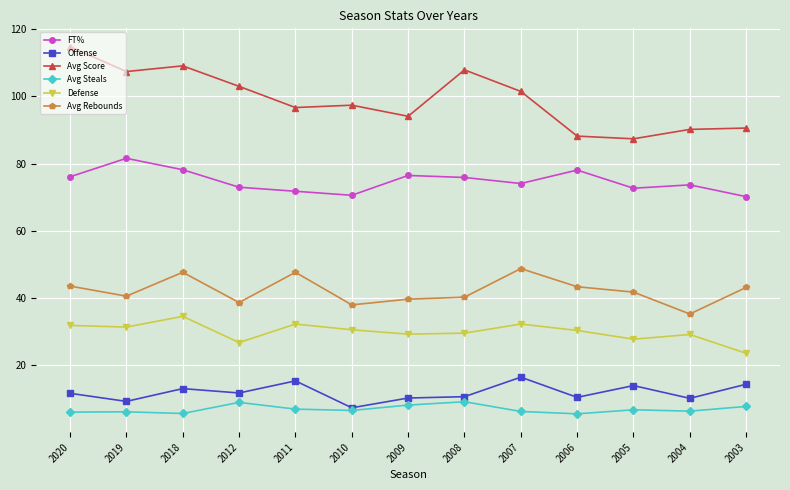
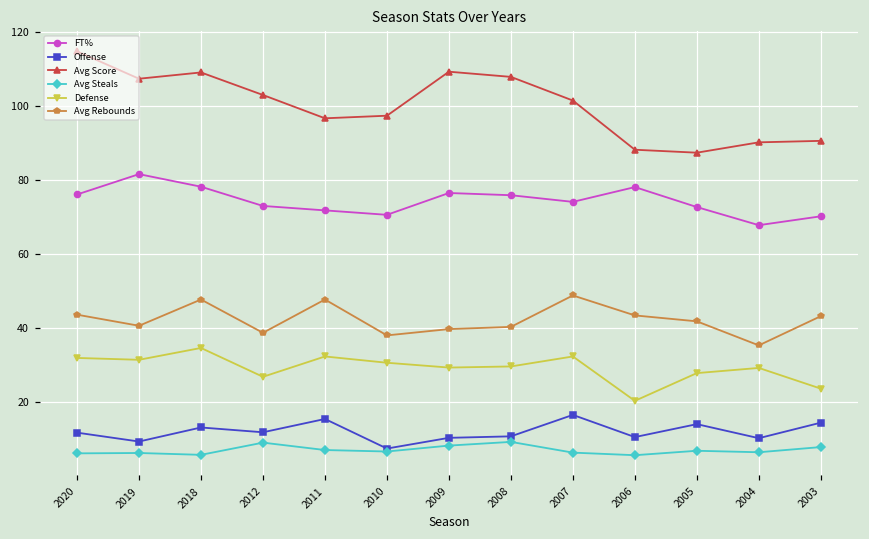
Avg Score, 2009: 94 -> 109
Defense, 2006: 30 -> 20
FT%, 2004: 74 -> 68
